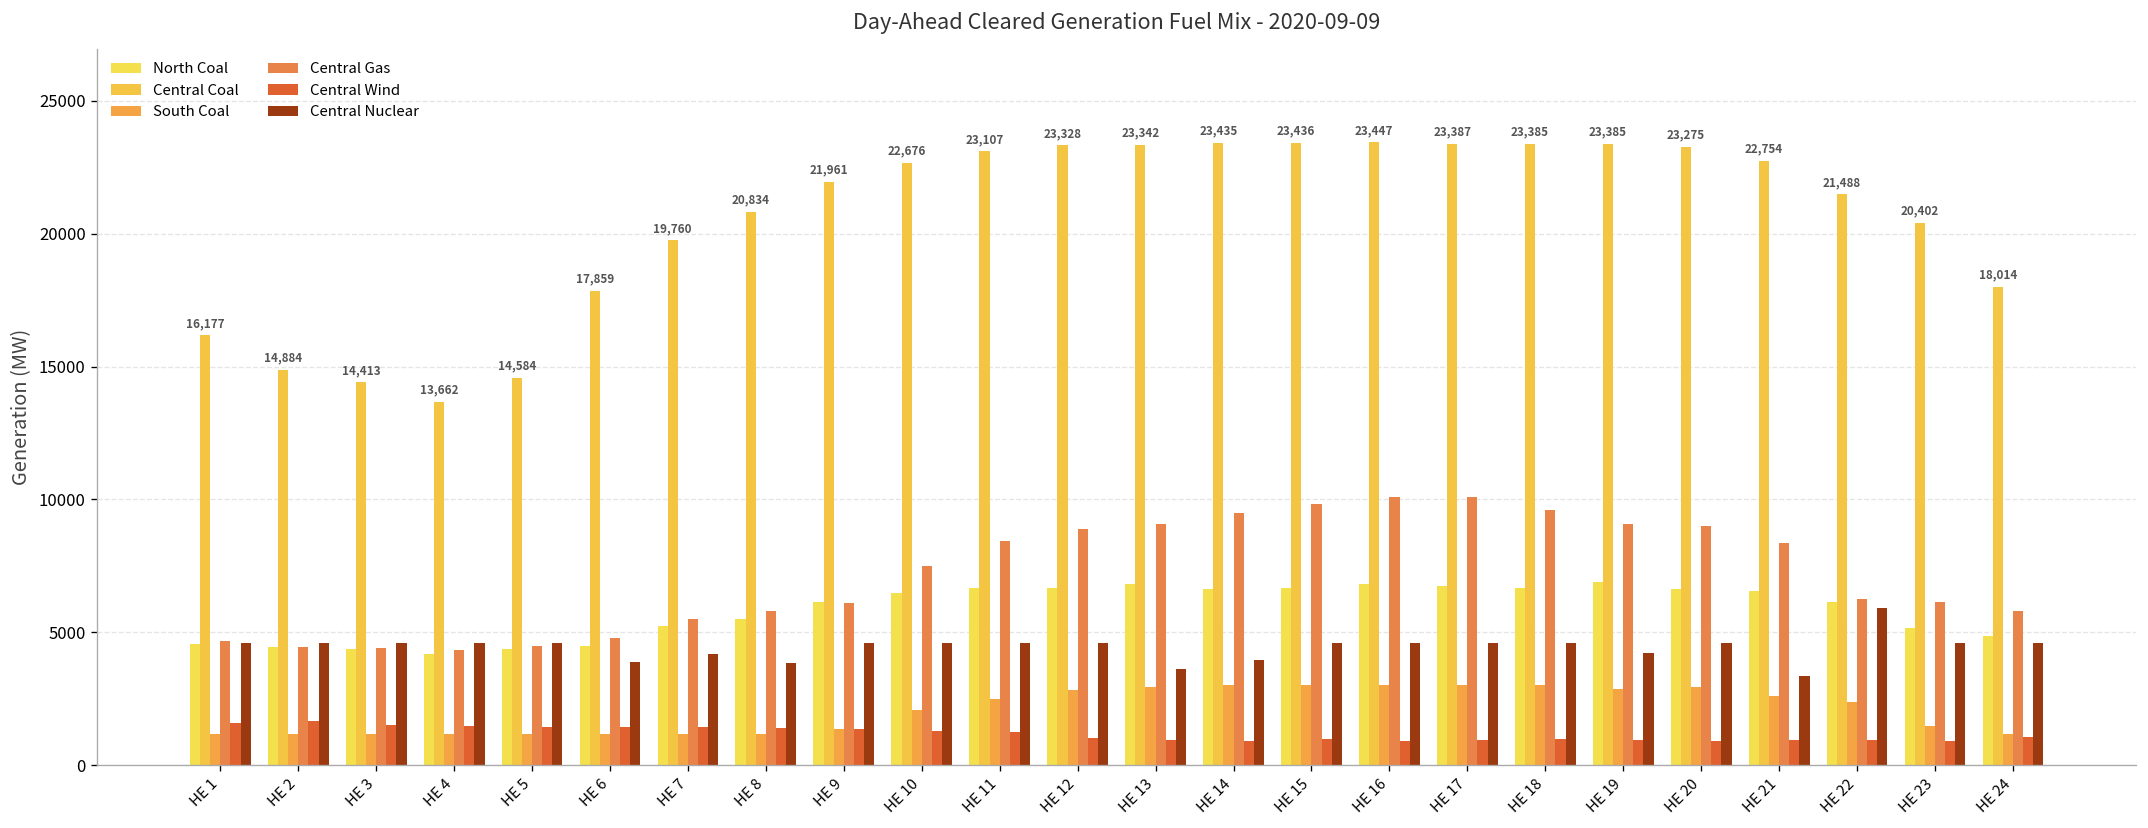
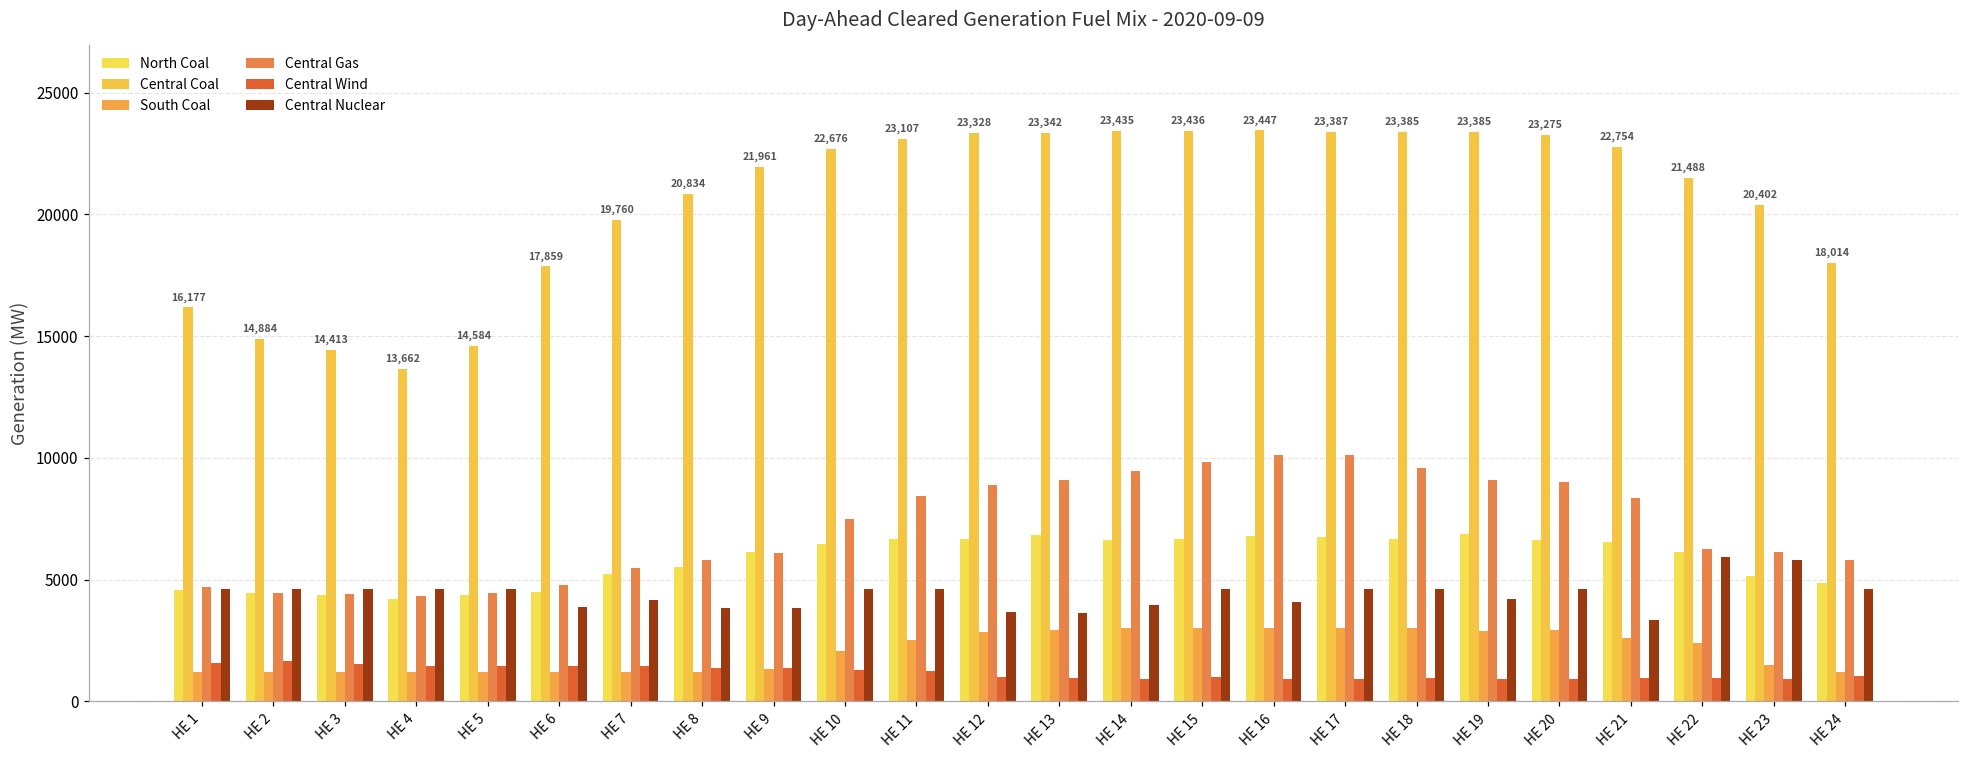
Central Nuclear, HE 9: 4600 -> 3800
Central Nuclear, HE 12: 4600 -> 3700
Central Nuclear, HE 16: 4600 -> 4100
Central Nuclear, HE 23: 4600 -> 5800
